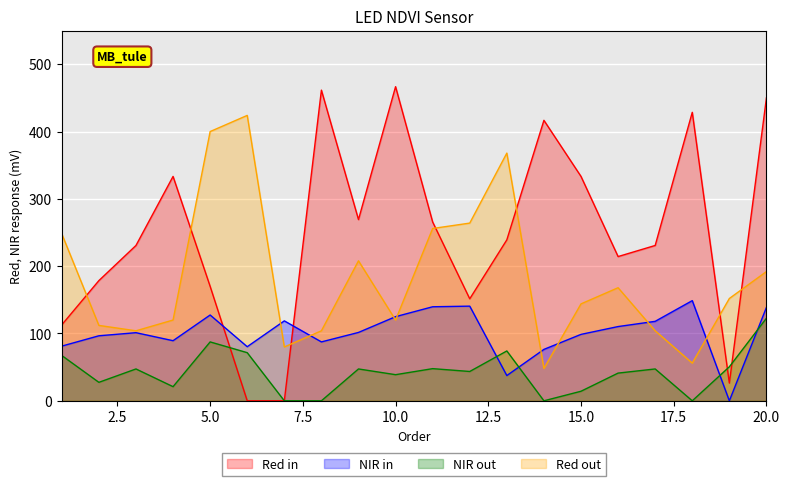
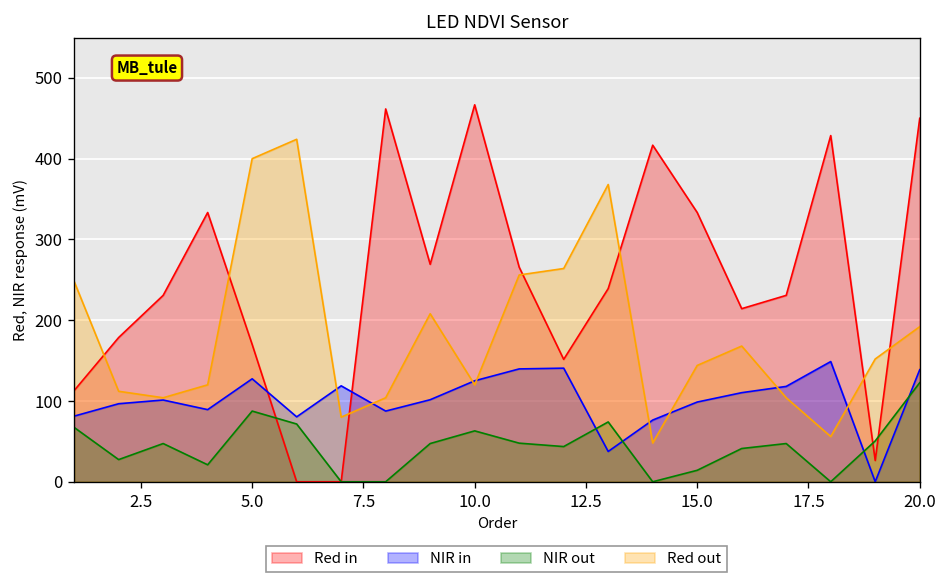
NIR out, 10.0: 40 -> 60
